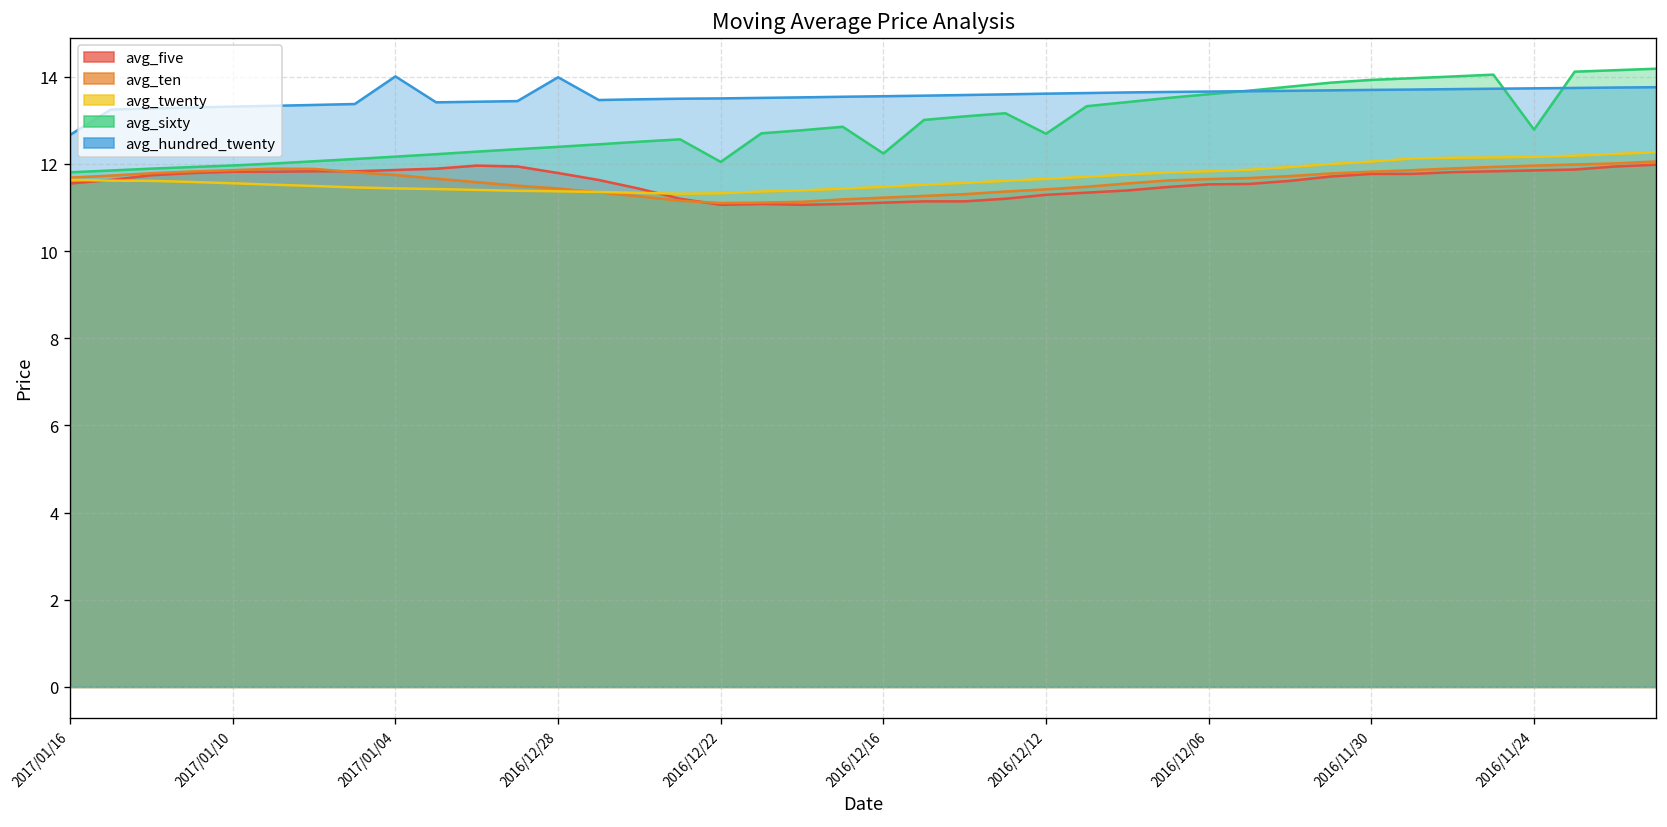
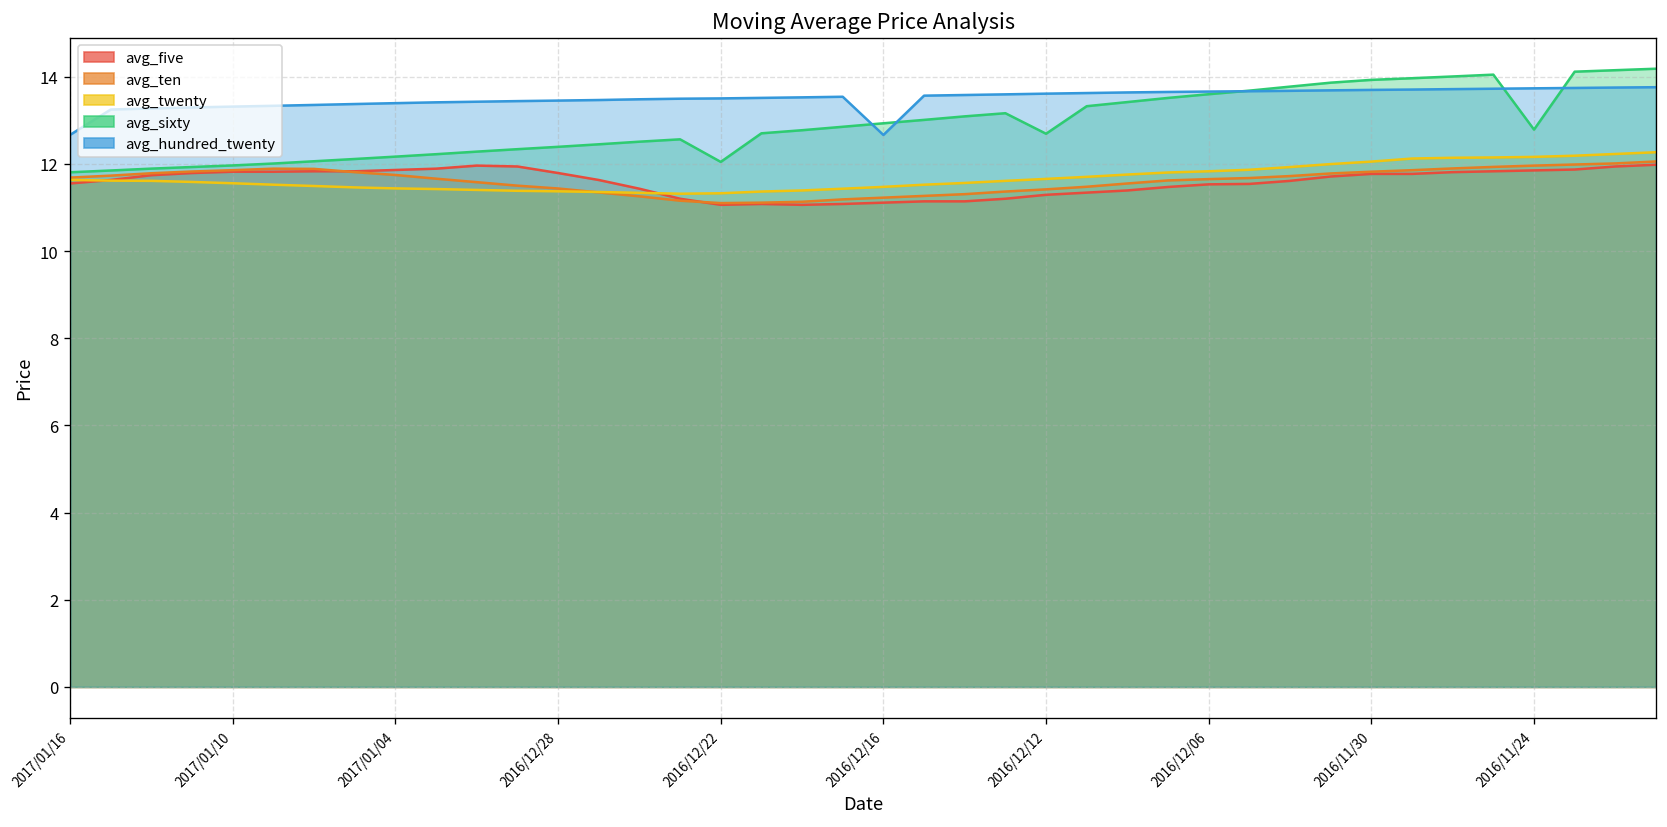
avg_hundred_twenty, 2017/01/04: 14.0 -> 13.4
avg_hundred_twenty, 2016/12/28: 14.0 -> 13.5
avg_sixty, 2016/12/16: 12.2 -> 12.9
avg_hundred_twenty, 2016/12/16: 13.6 -> 12.7
